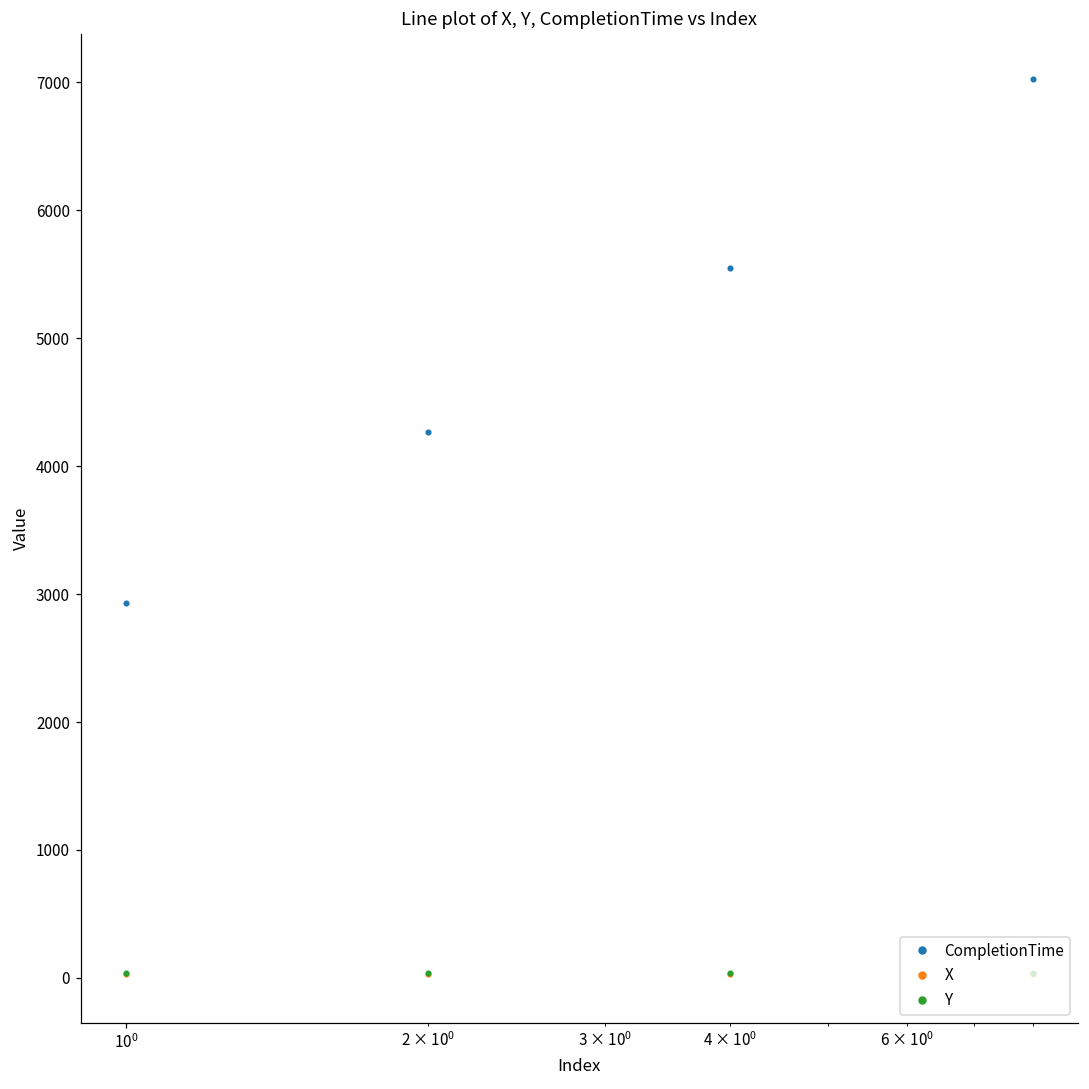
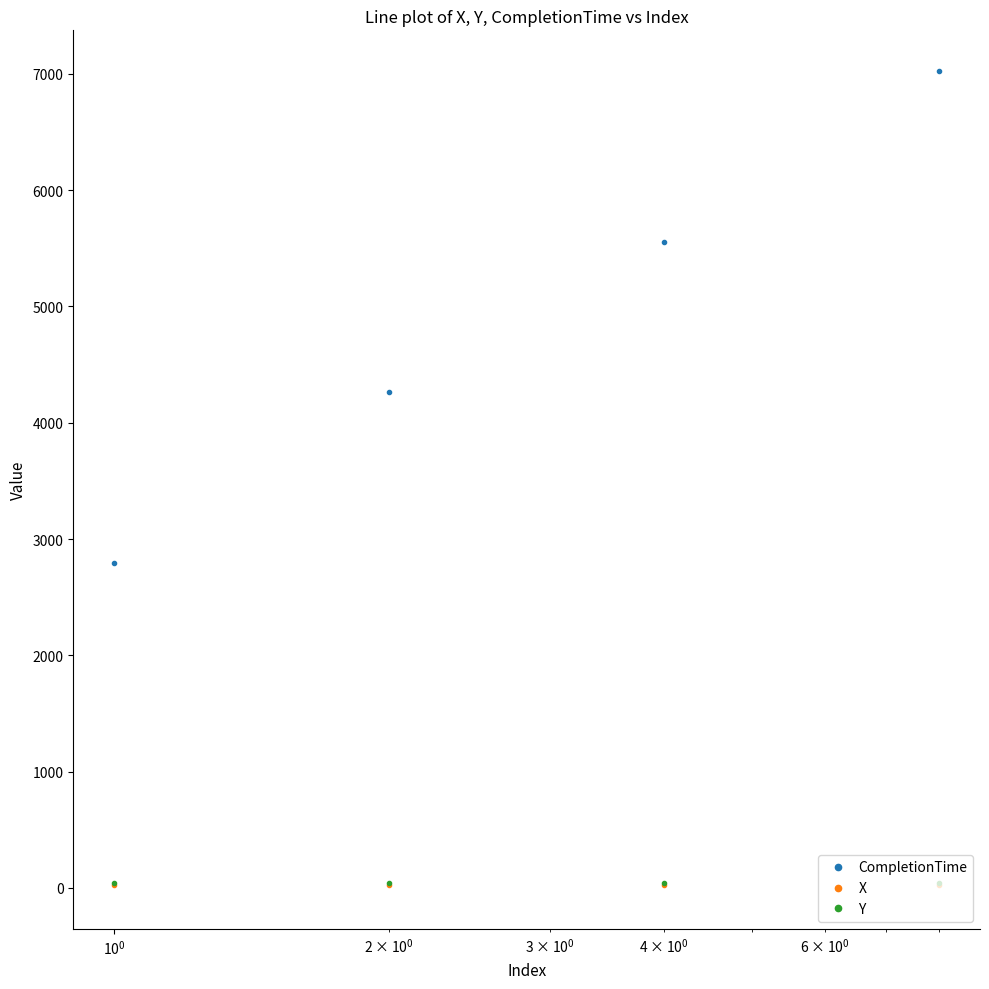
CompletionTime, 10^0: 2930 -> 2790
